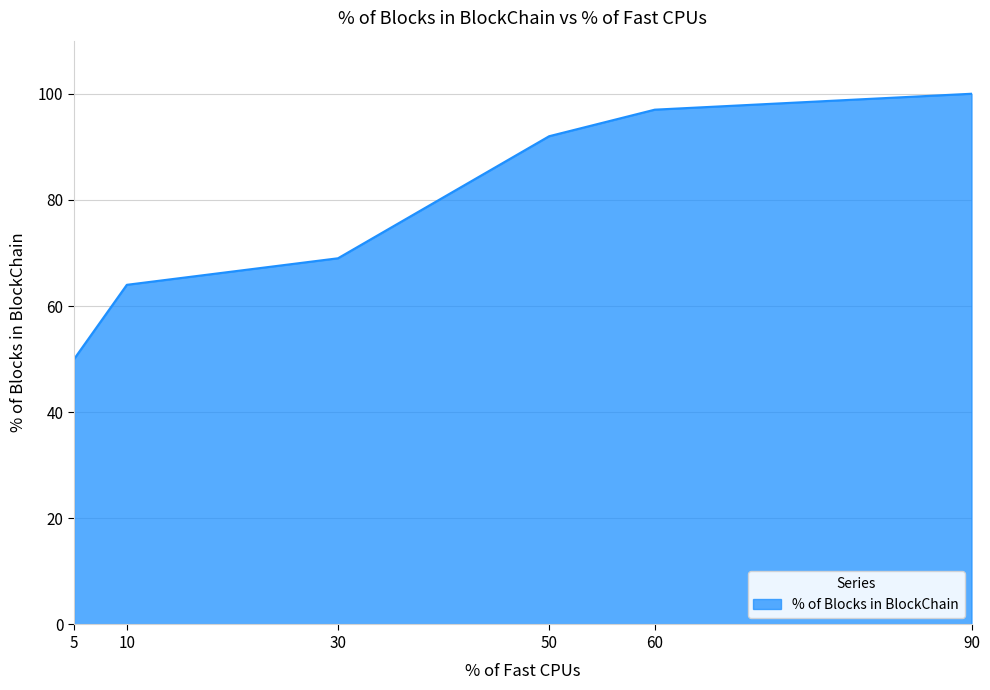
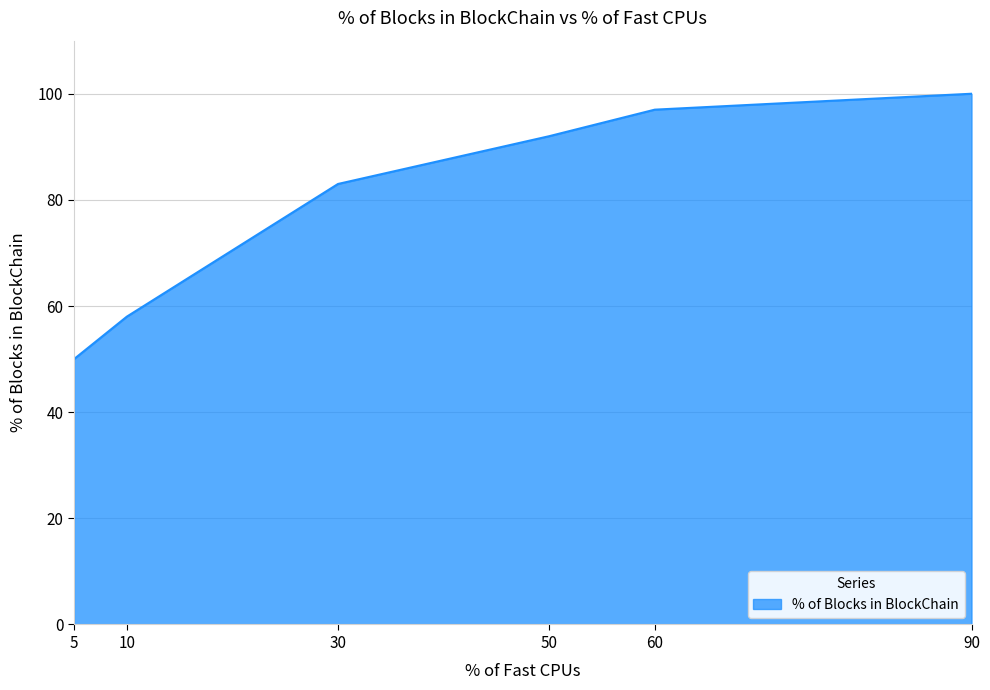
10: 64 -> 58
30: 69 -> 83
